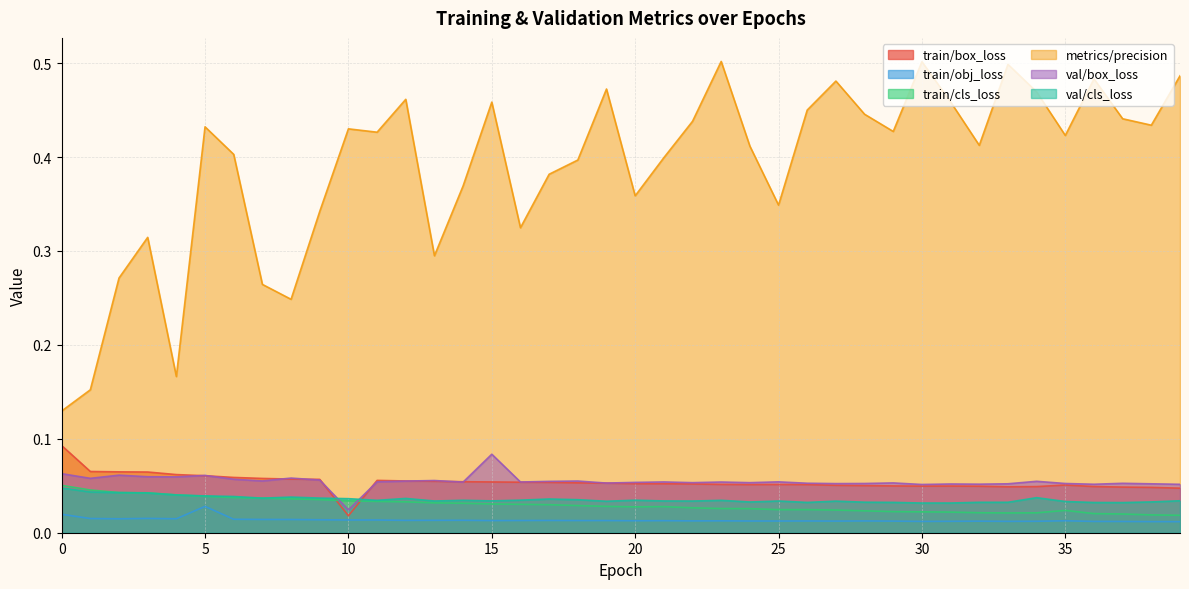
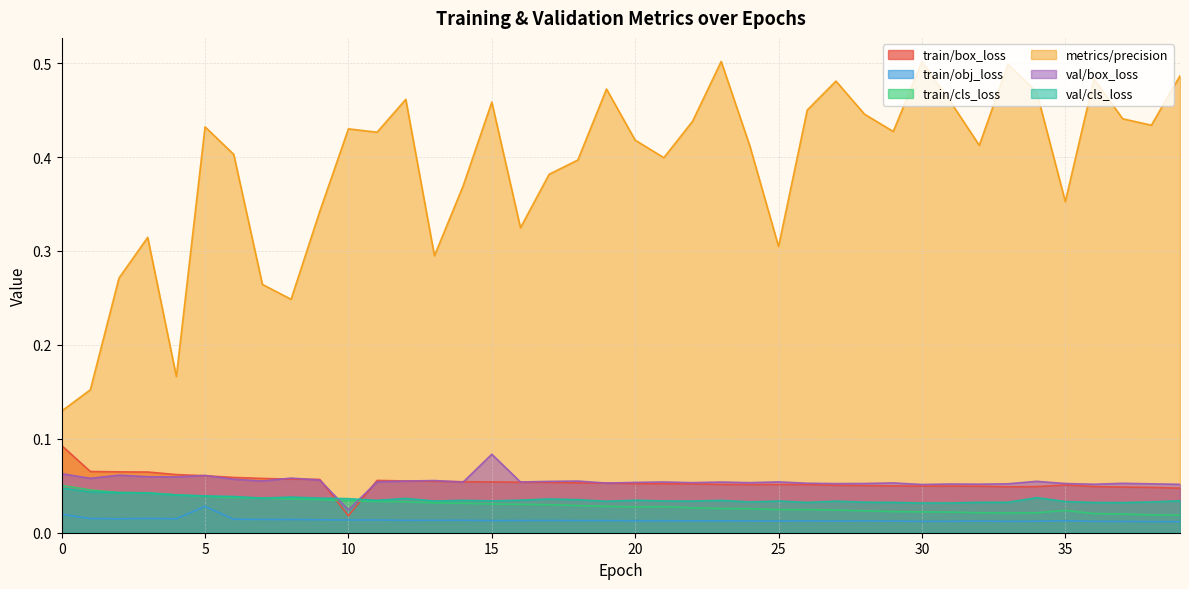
metrics/precision, 20: 0.36 -> 0.42
metrics/precision, 25: 0.35 -> 0.30
metrics/precision, 35: 0.42 -> 0.35
